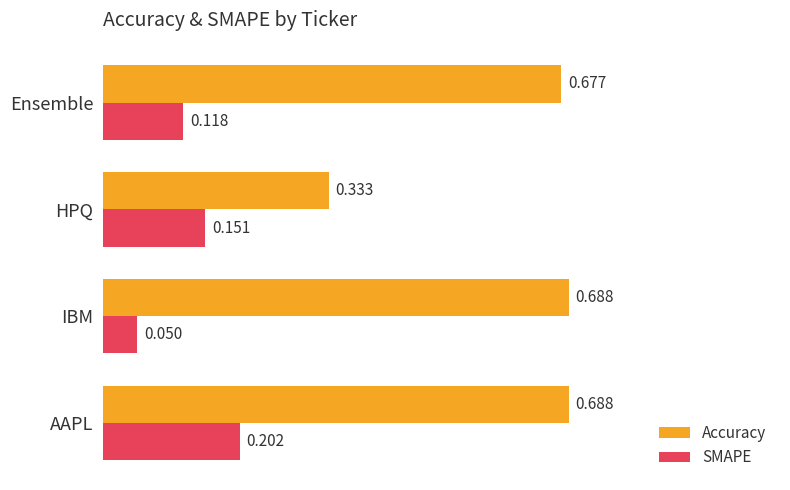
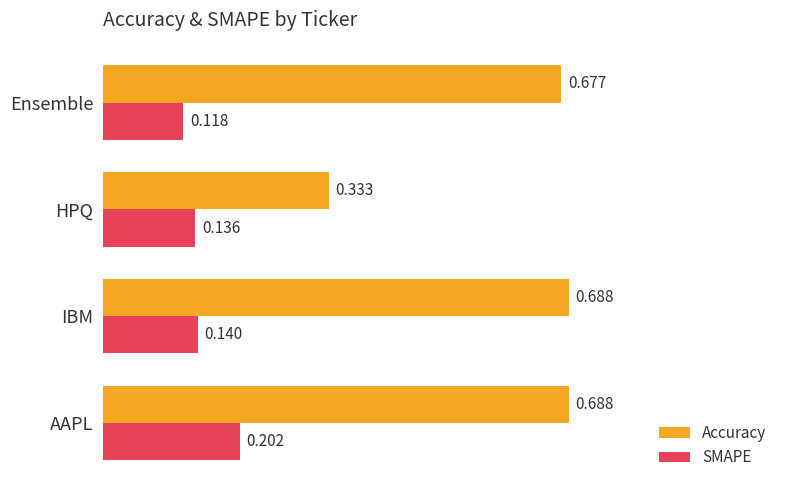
SMAPE, HPQ: 0.151 -> 0.136
SMAPE, IBM: 0.050 -> 0.140
